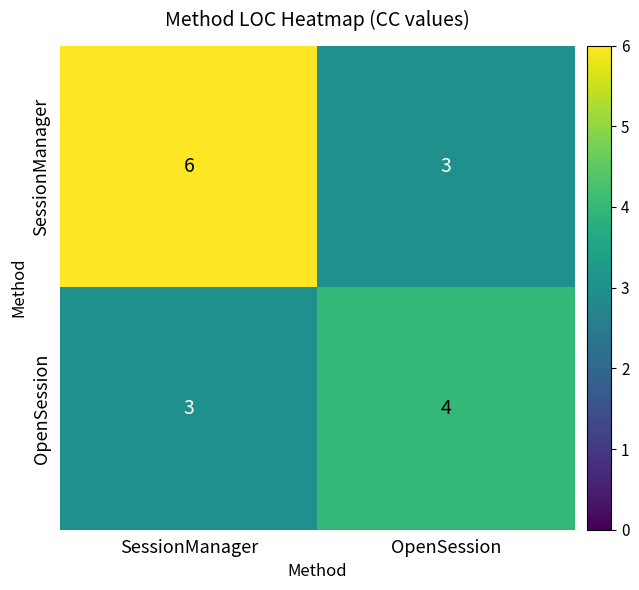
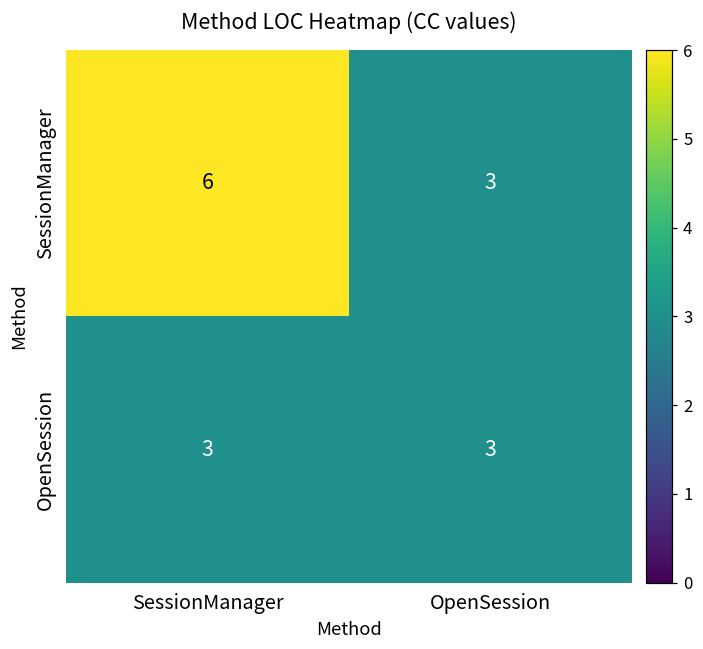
OpenSession, OpenSession: 4 -> 3
